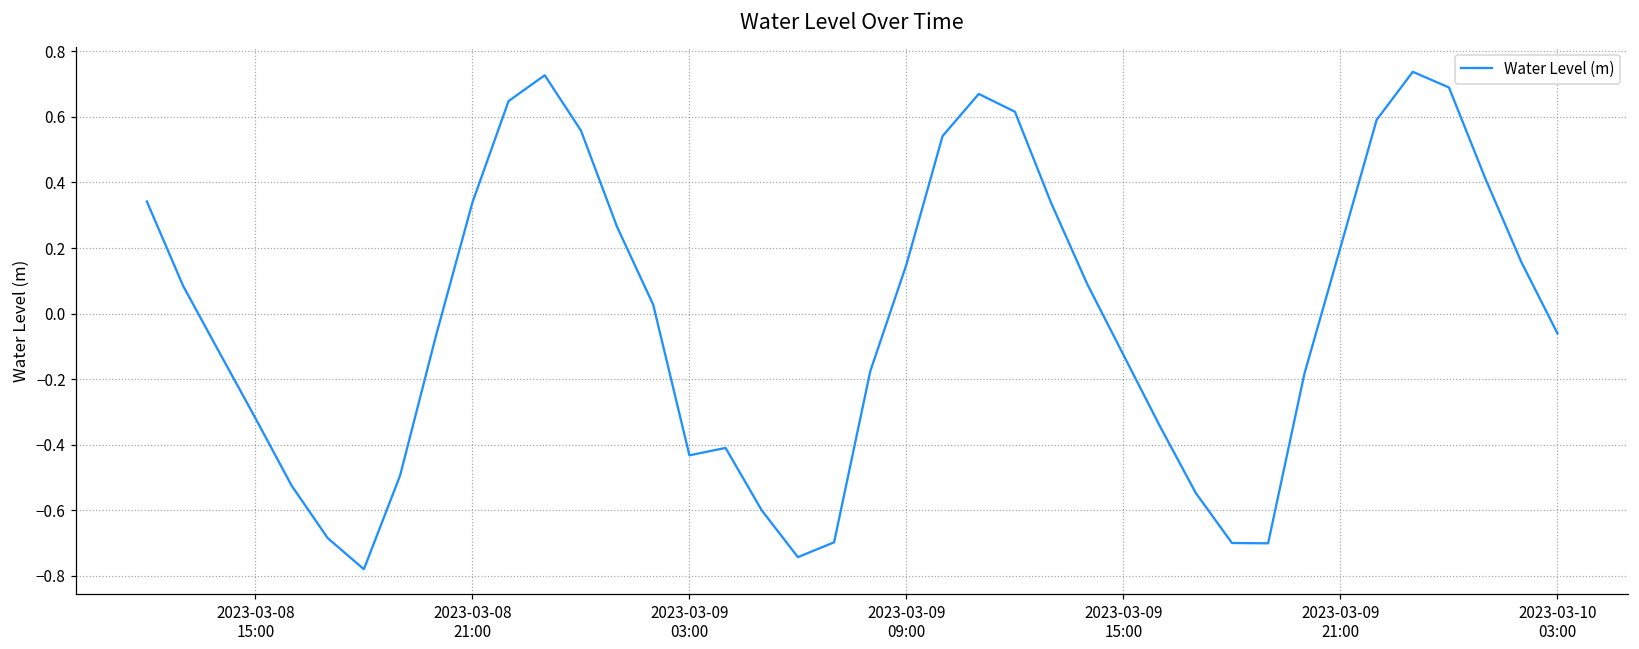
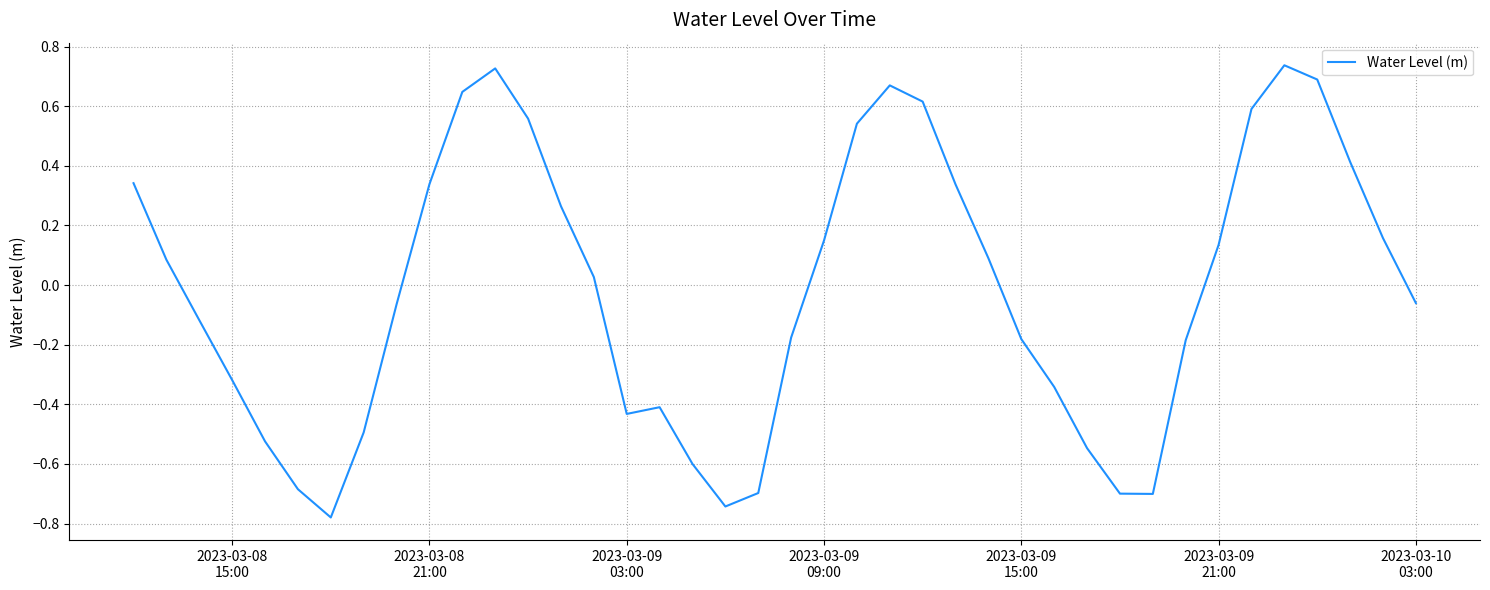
2023-03-09 15:00: -0.13 -> -0.18
2023-03-09 21:00: 0.20 -> 0.13
